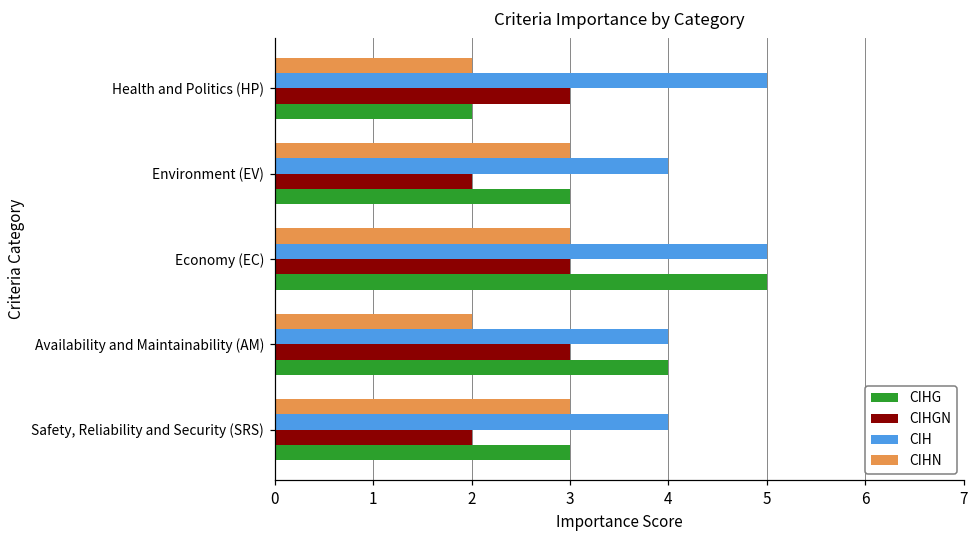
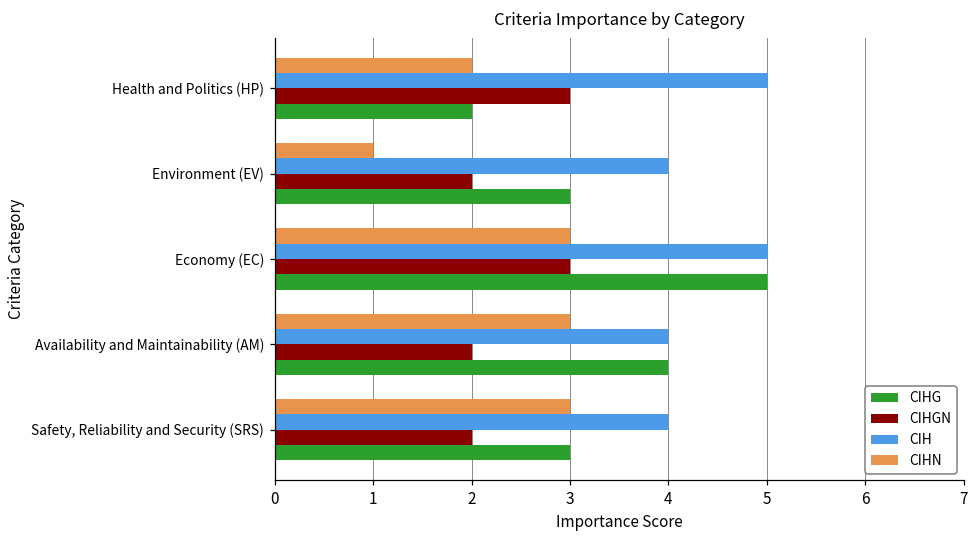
CIHN, Environment (EV): 3 -> 1
CIHN, Availability and Maintainability (AM): 2 -> 3
CIHGN, Availability and Maintainability (AM): 3 -> 2
